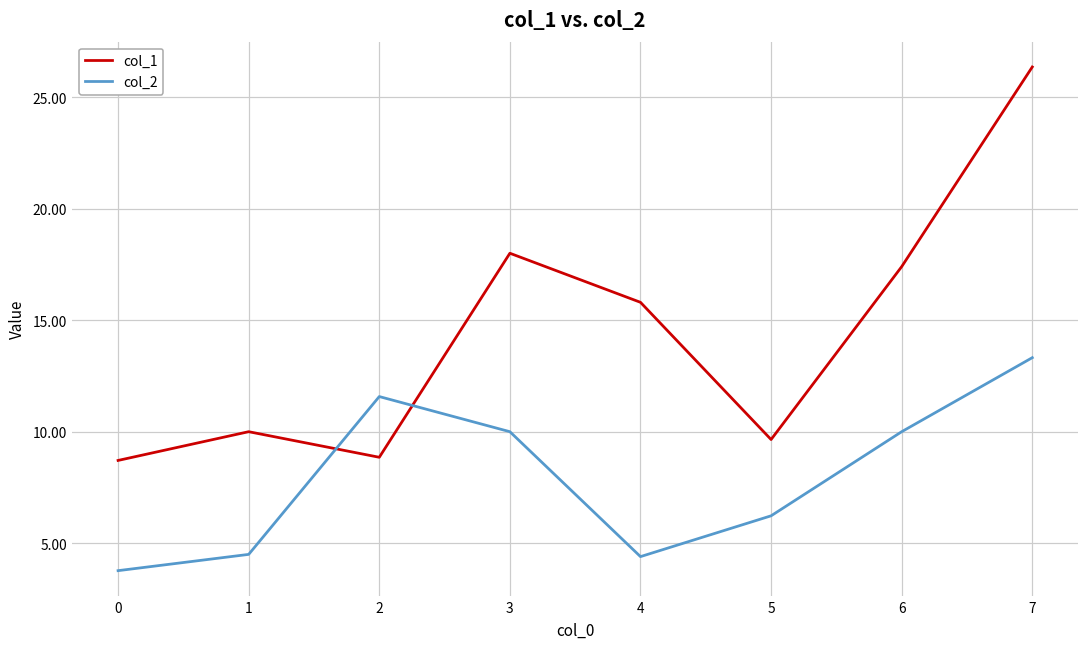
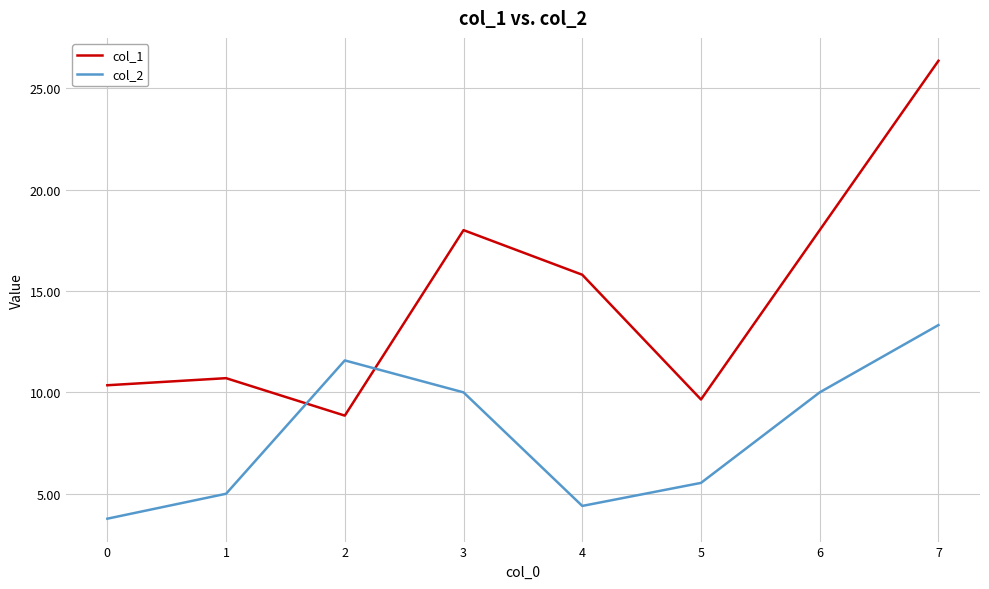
col_1, 0: 8.7 -> 10.4
col_1, 1: 10.0 -> 10.7
col_2, 1: 4.5 -> 5.0
col_2, 5: 6.2 -> 5.5
col_1, 6: 17.4 -> 18.0
